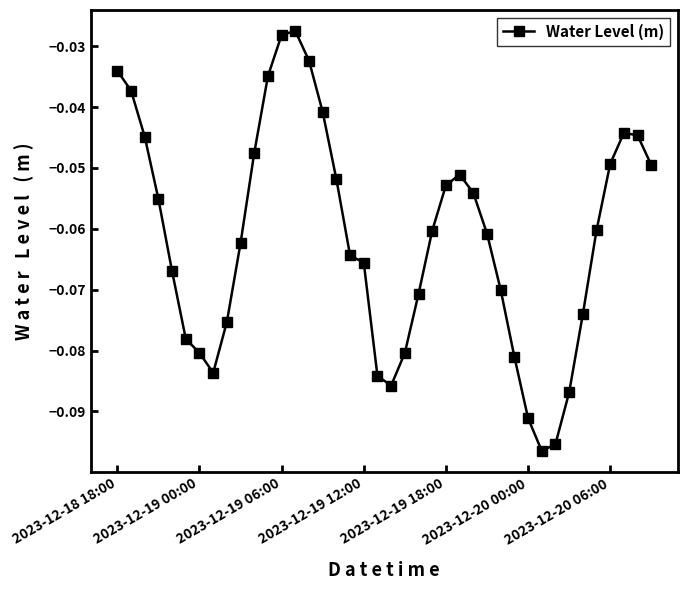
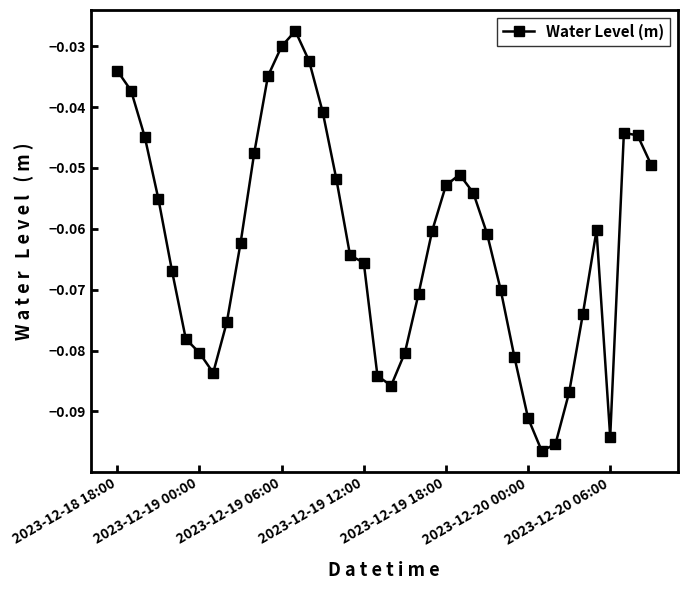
2023-12-19 06:00: -0.028 -> -0.030
2023-12-20 06:00: -0.049 -> -0.094
